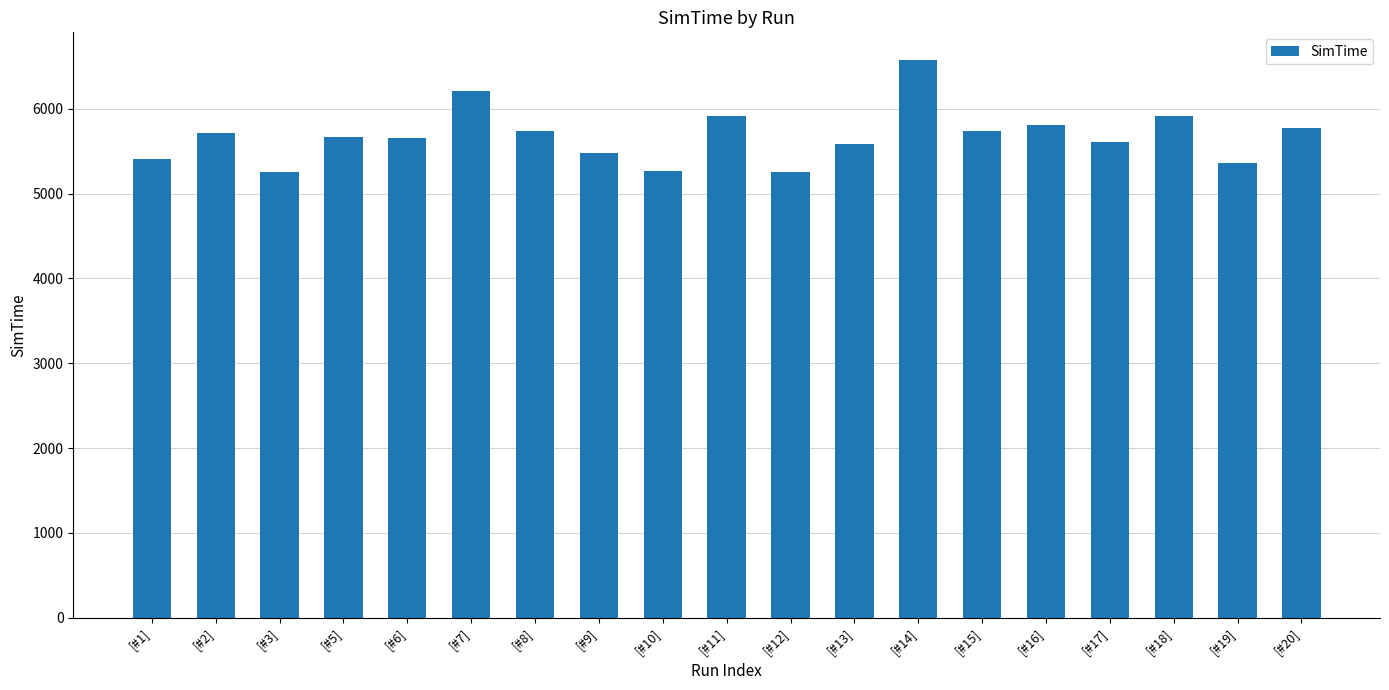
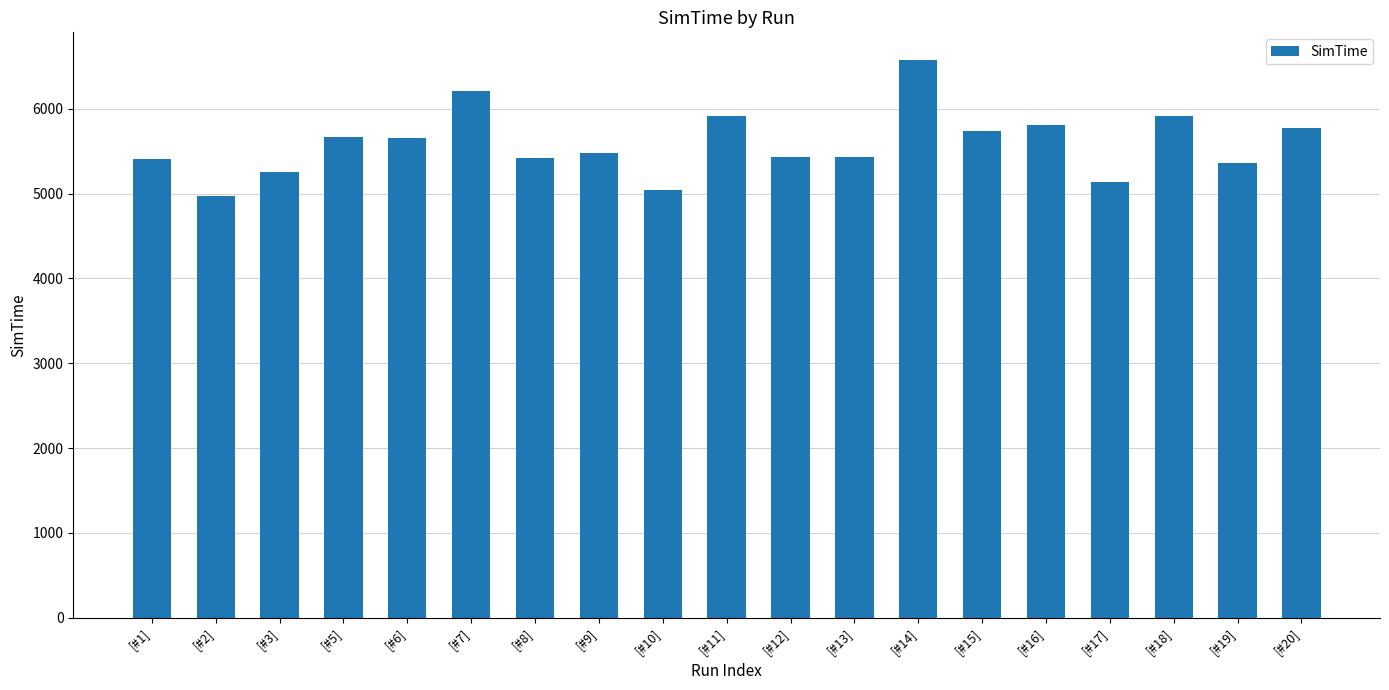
[#2]: 5700 -> 5000
[#8]: 5700 -> 5400
[#10]: 5300 -> 5000
[#12]: 5300 -> 5400
[#13]: 5600 -> 5400
[#17]: 5600 -> 5100
